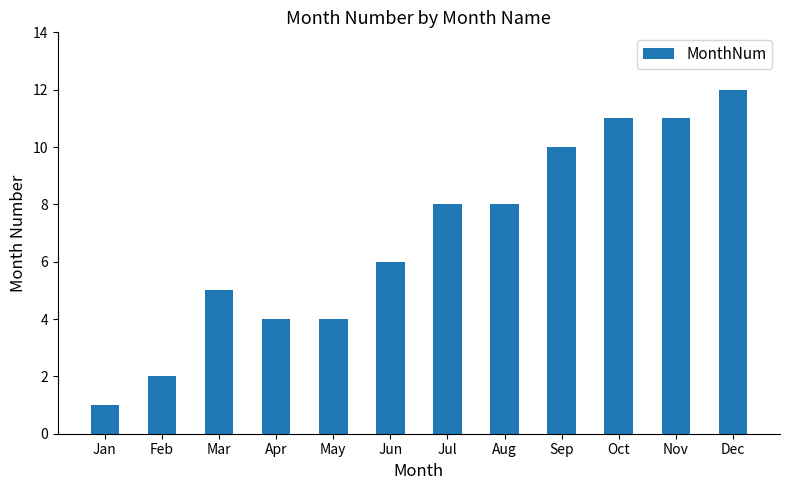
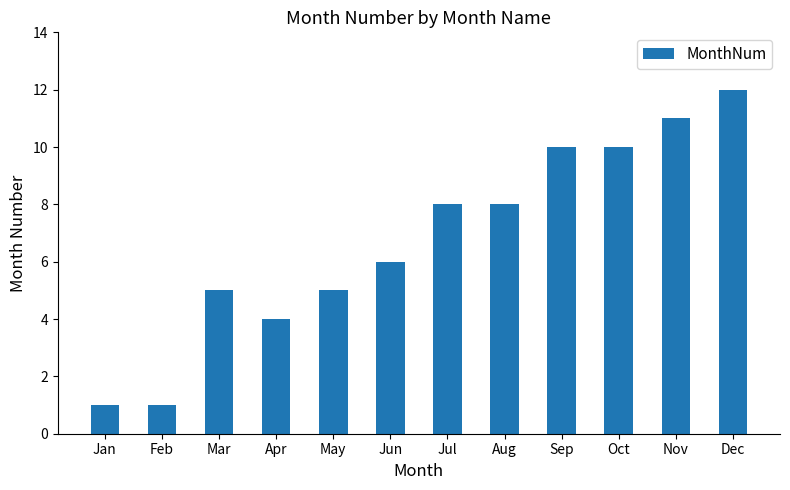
Feb: 2 -> 1
May: 4 -> 5
Oct: 11 -> 10
